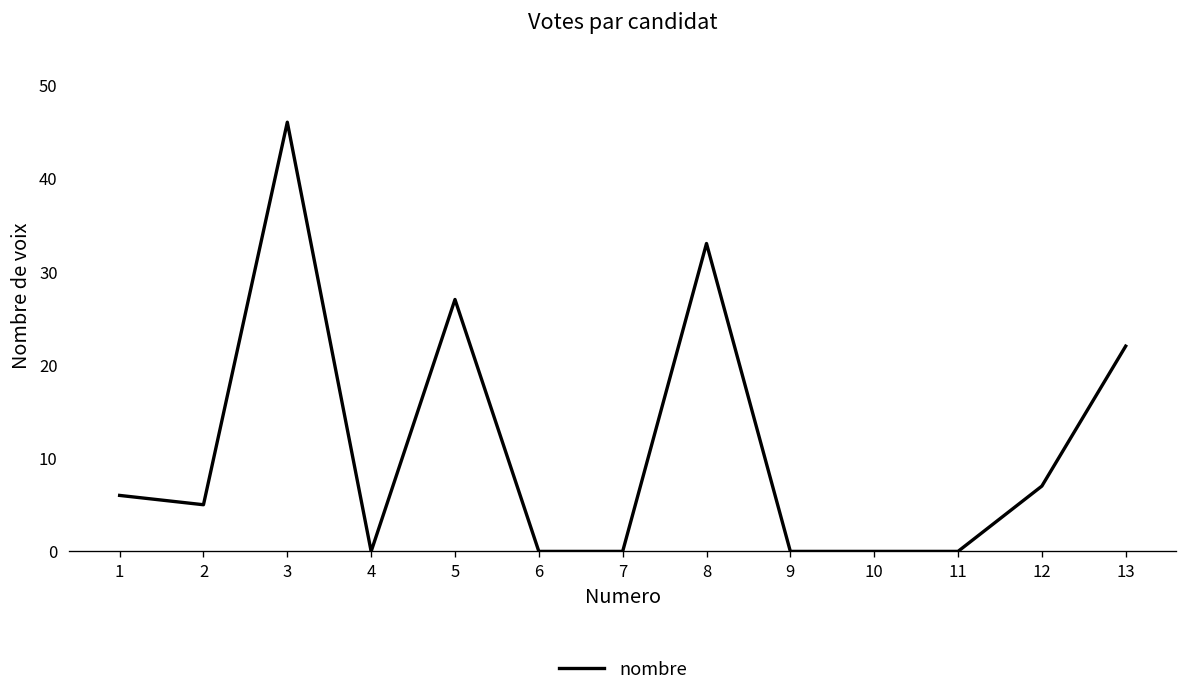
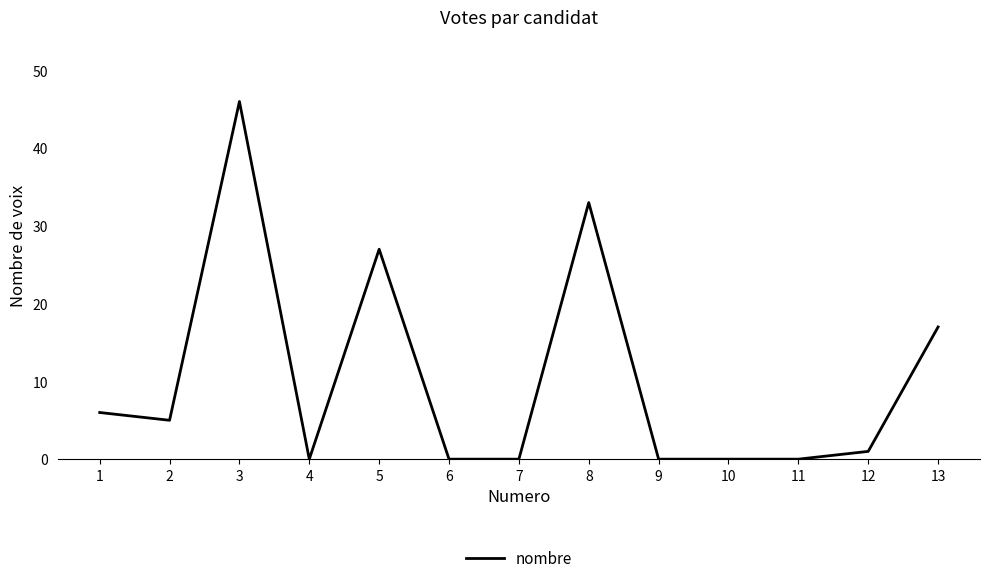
12: 7 -> 1
13: 22 -> 17
